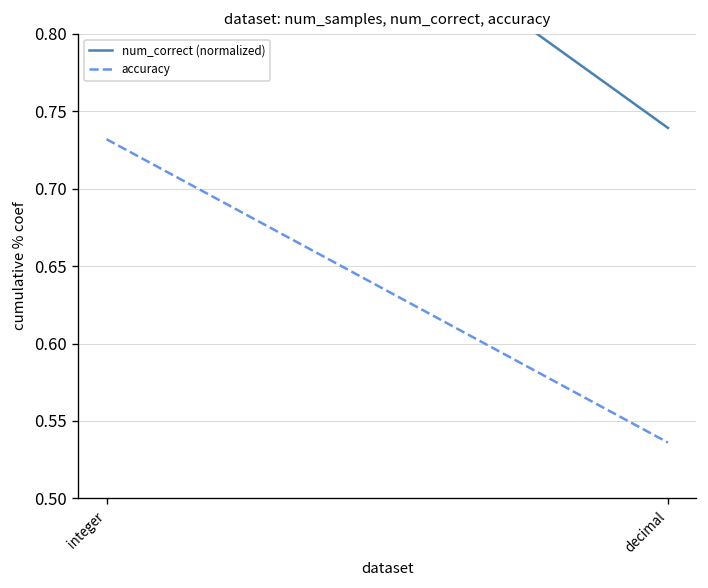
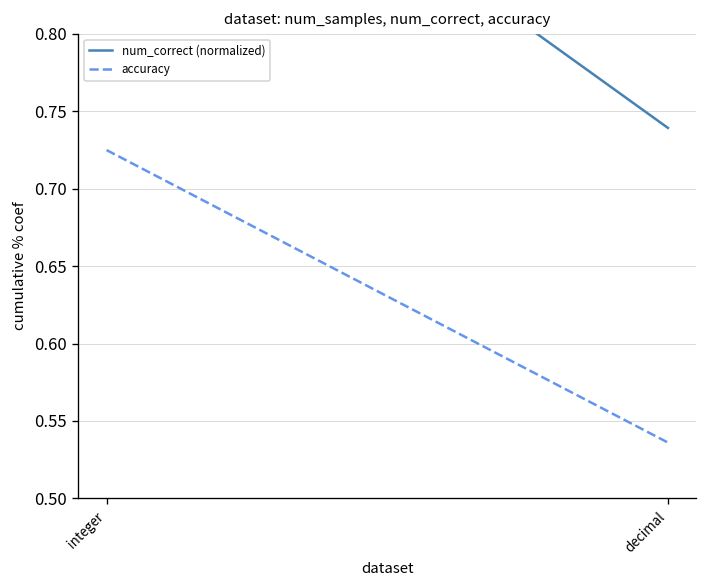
accuracy, integer: 0.732 -> 0.725
